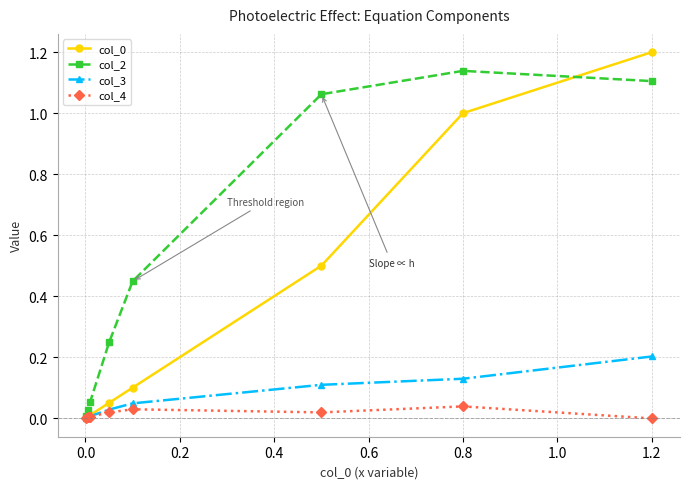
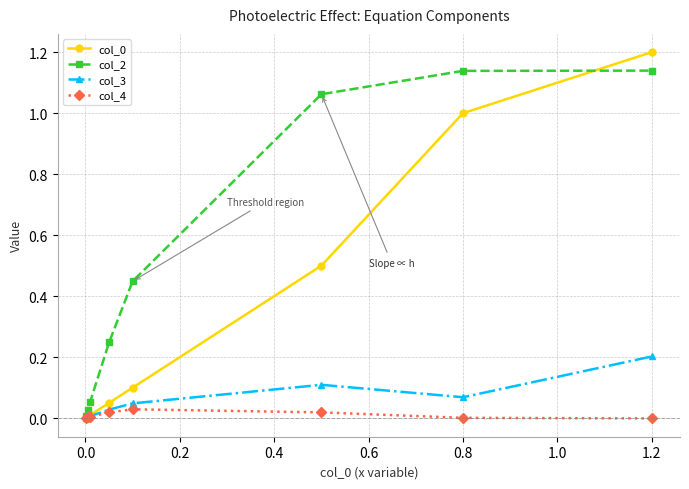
col_3, 0.8: 0.13 -> 0.07
col_4, 0.8: 0.04 -> 0.00
col_2, 1.2: 1.11 -> 1.14
